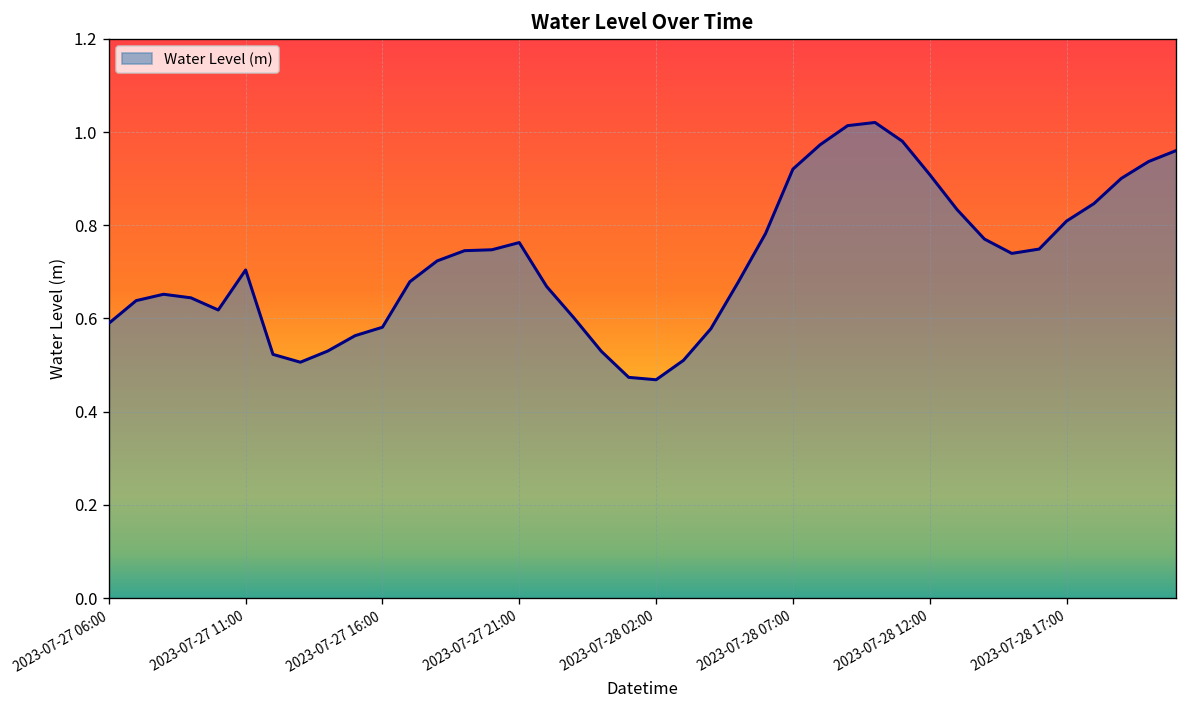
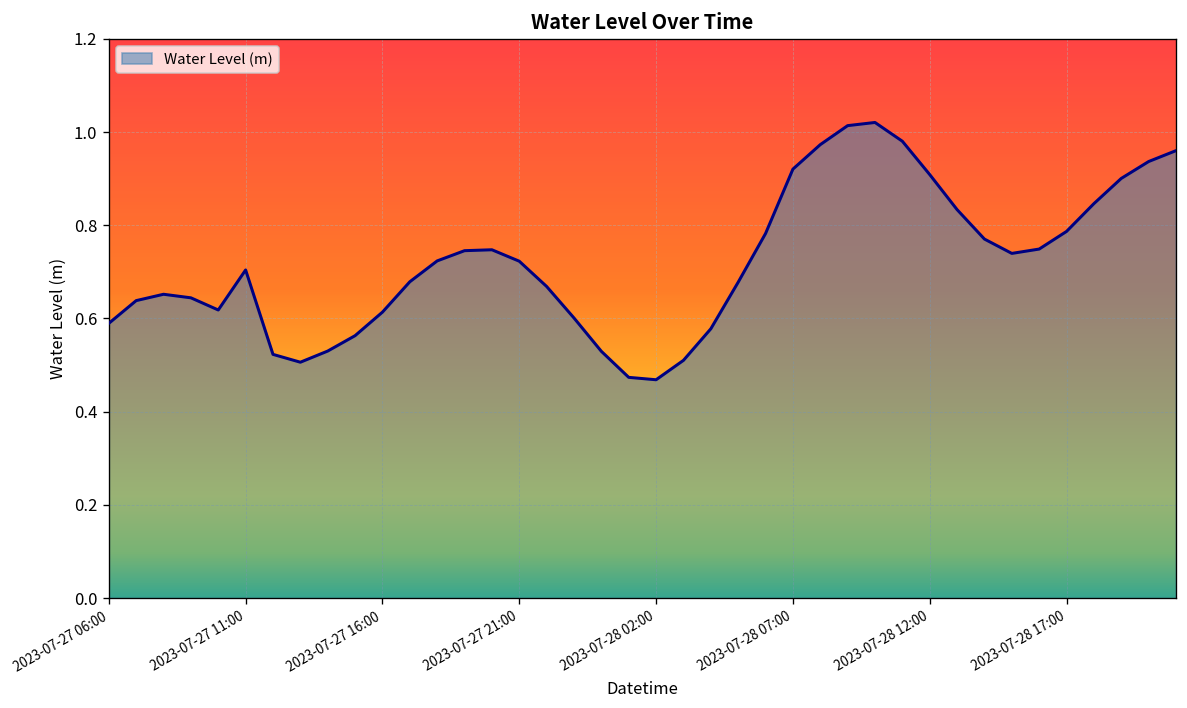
2023-07-27 16:00: 0.58 -> 0.61
2023-07-27 21:00: 0.76 -> 0.72
2023-07-28 17:00: 0.81 -> 0.79
